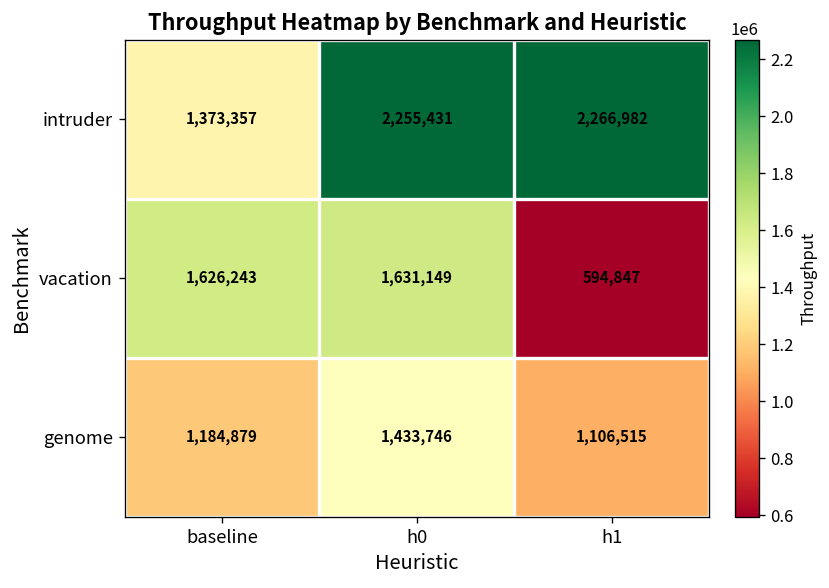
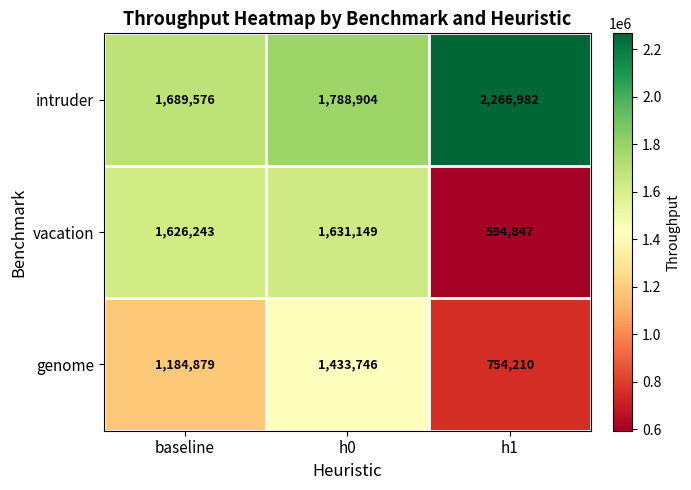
intruder, baseline: 1,373,357 -> 1,689,576
intruder, h0: 2,255,431 -> 1,788,904
genome, h1: 1,106,515 -> 754,210
